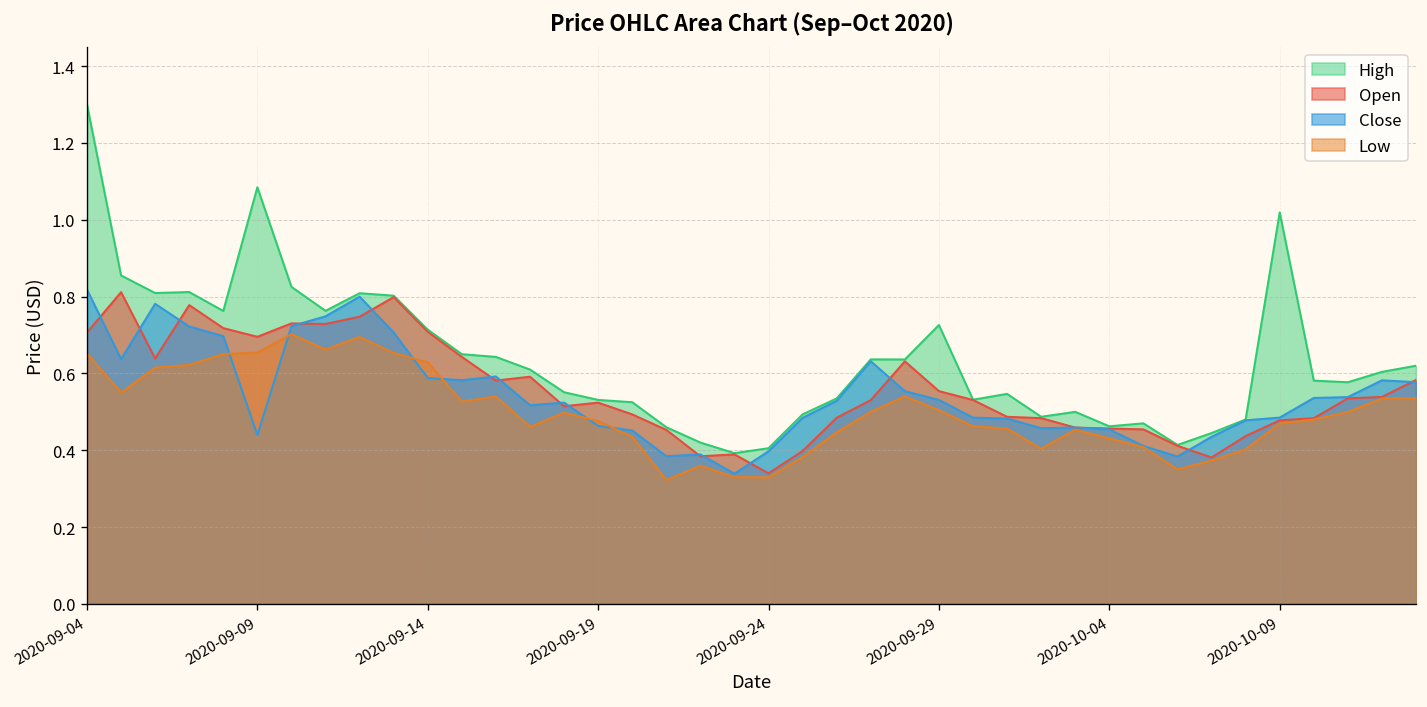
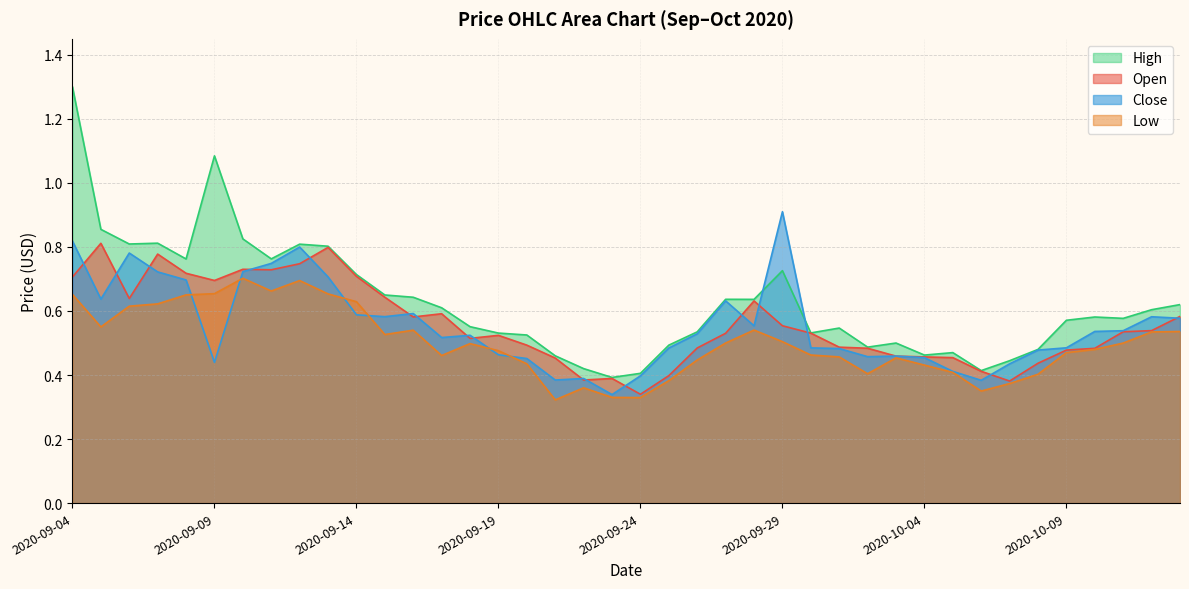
Close, 2020-09-29: 0.53 -> 0.91
High, 2020-10-09: 1.02 -> 0.57
